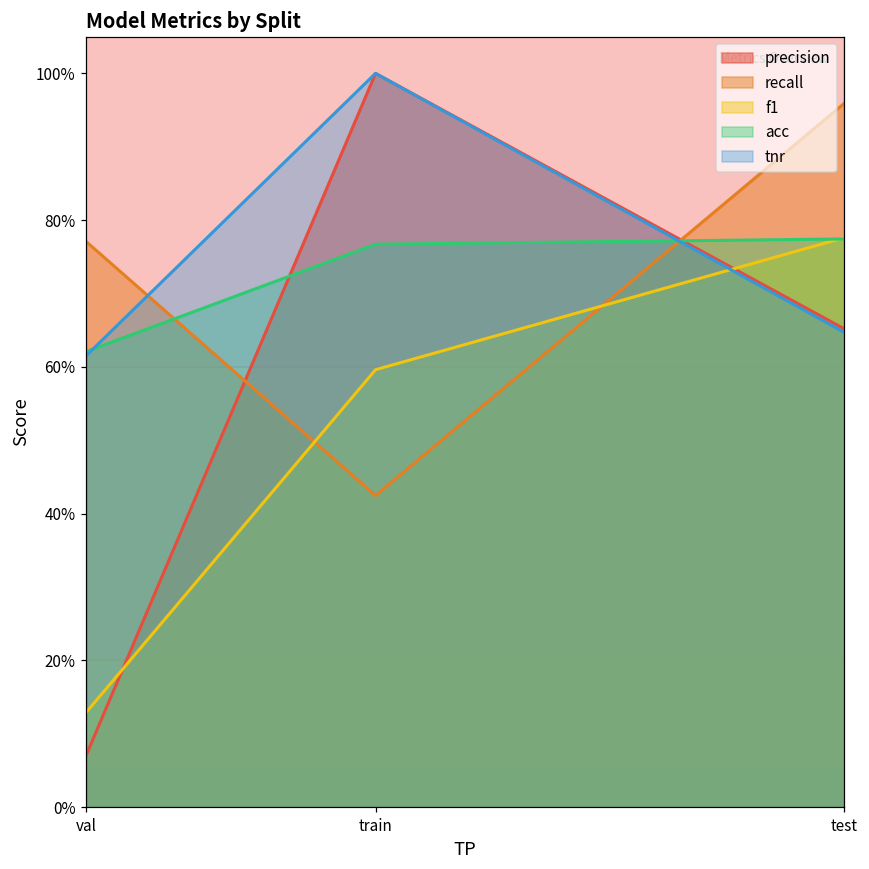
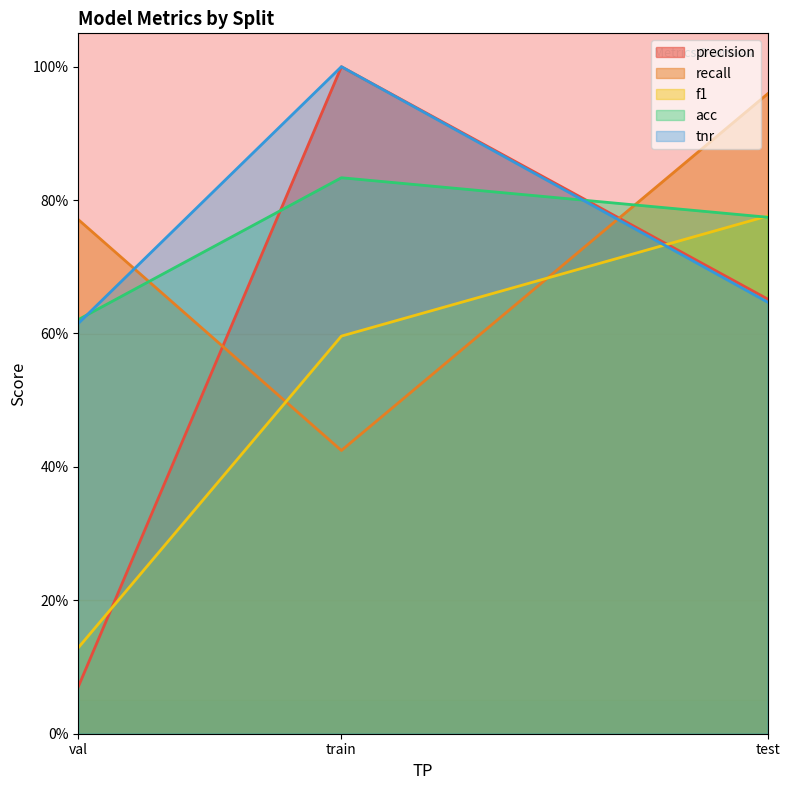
acc, train: 77% -> 83%
